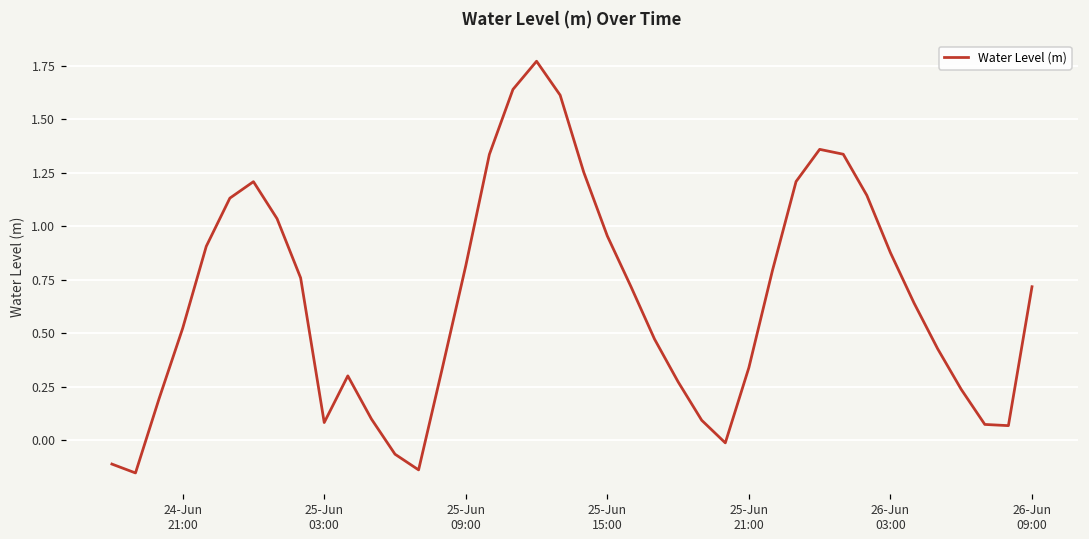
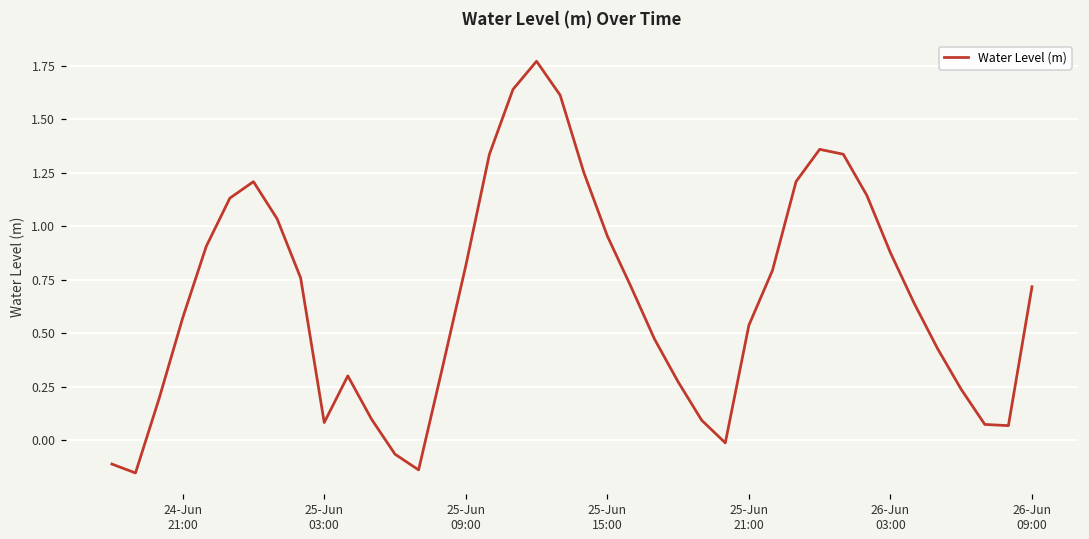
24-Jun 21:00: 0.52 -> 0.57
25-Jun 21:00: 0.34 -> 0.54
